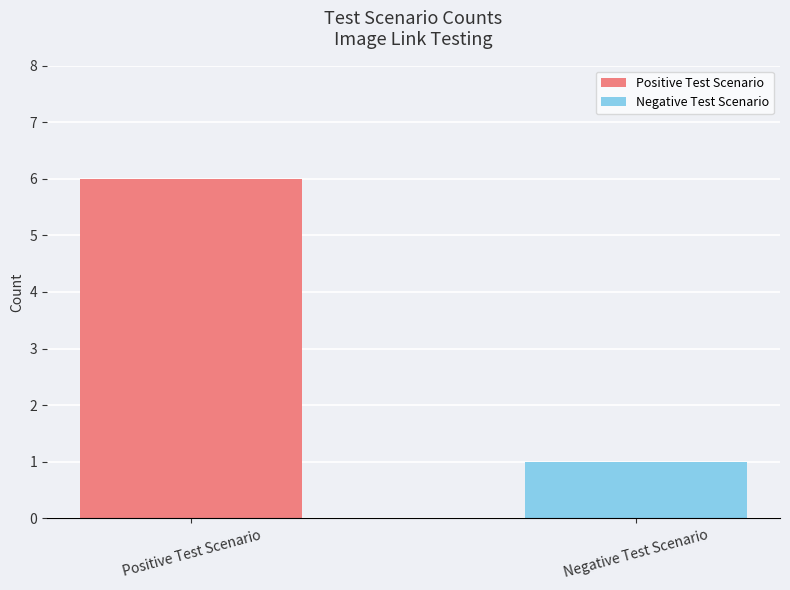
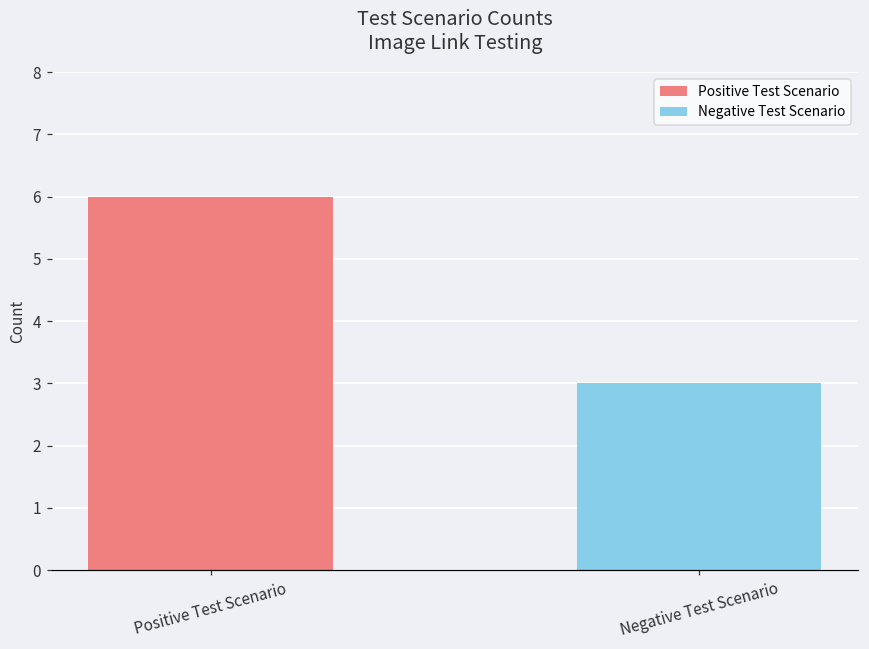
Negative Test Scenario: 1 -> 3
